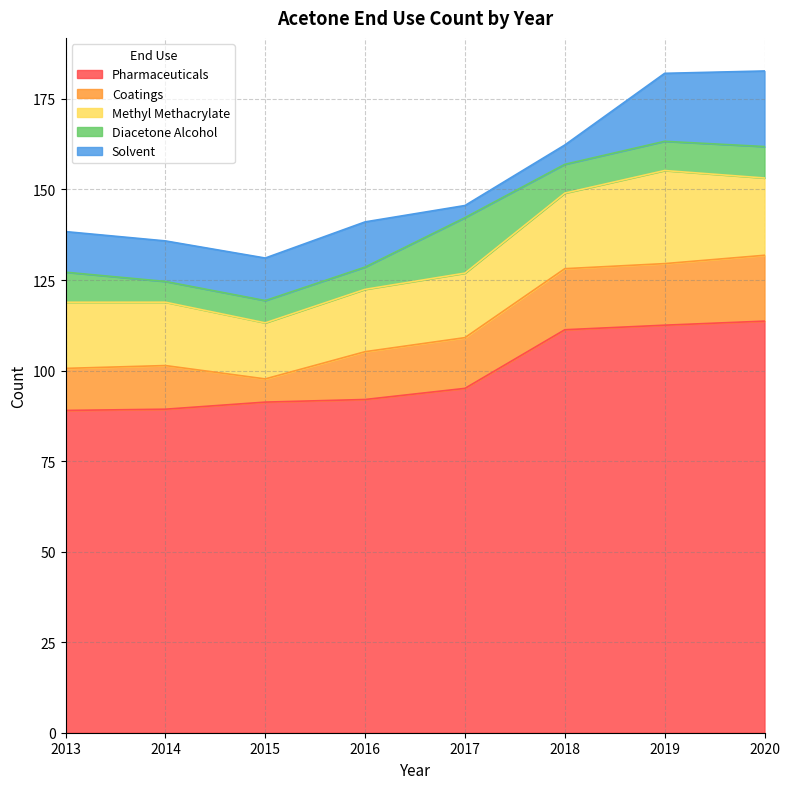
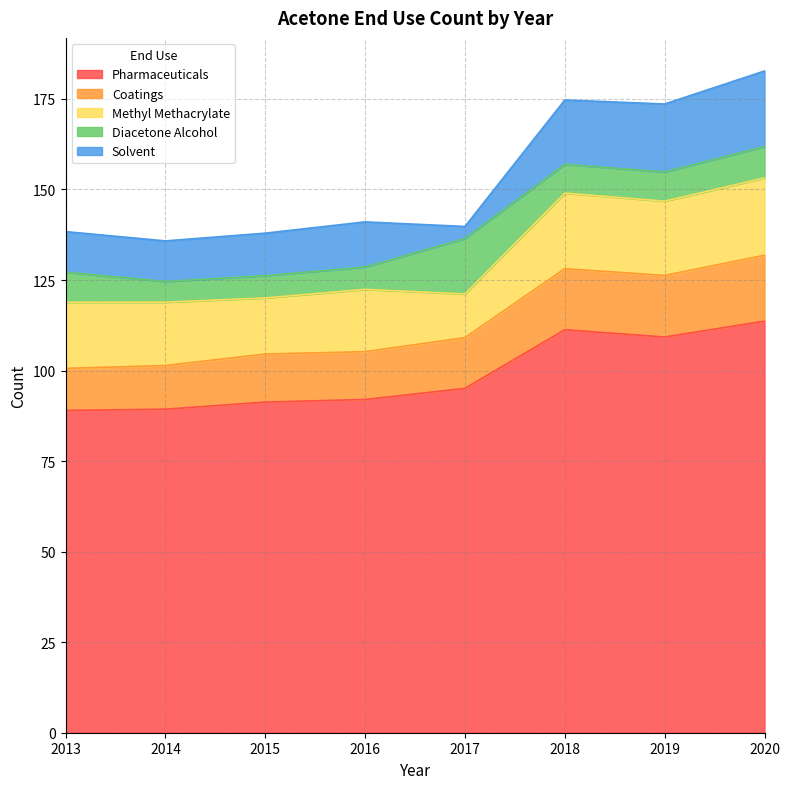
Coatings, 2015: 6 -> 13
Methyl Methacrylate, 2017: 18 -> 12
Solvent, 2018: 5 -> 18
Pharmaceuticals, 2019: 113 -> 109
Methyl Methacrylate, 2019: 26 -> 20
